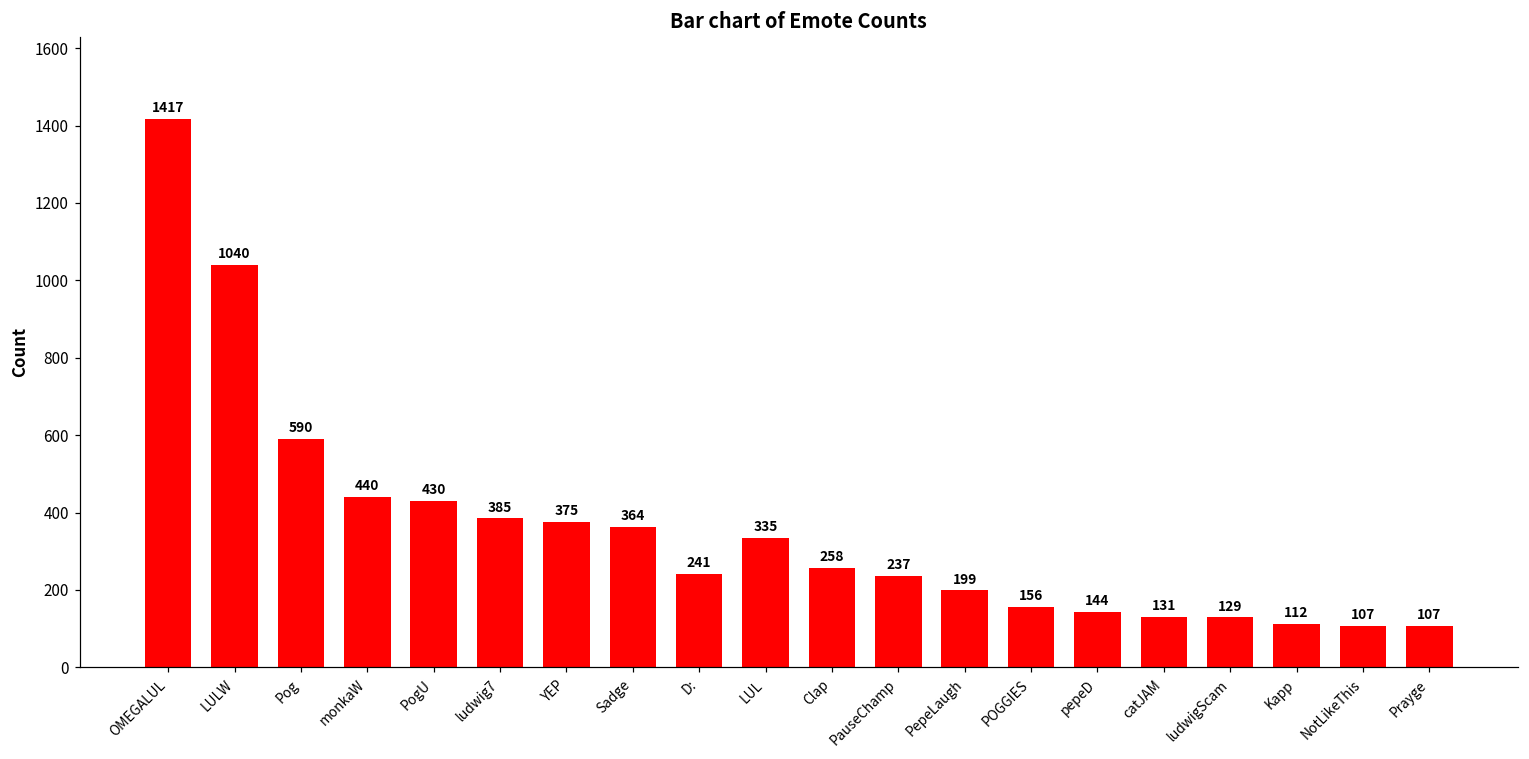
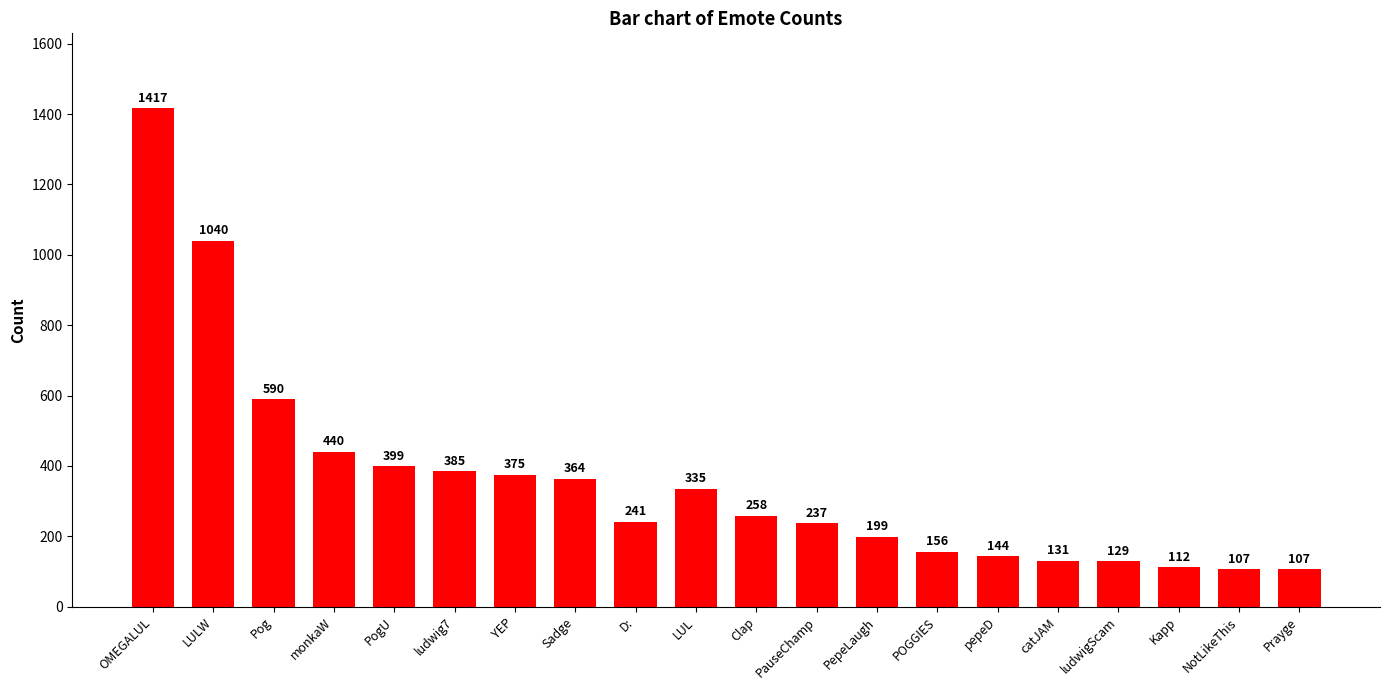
PogU: 430 -> 399
